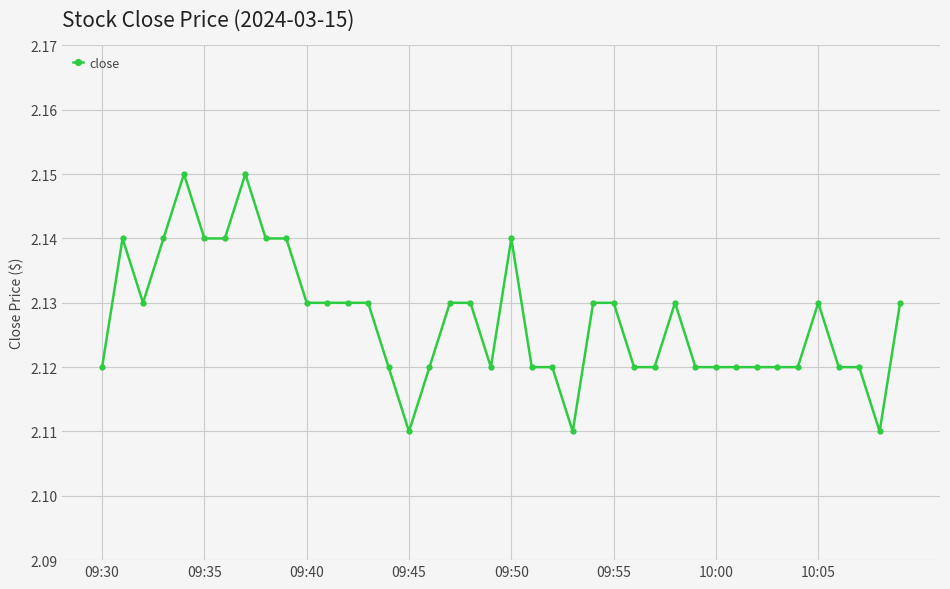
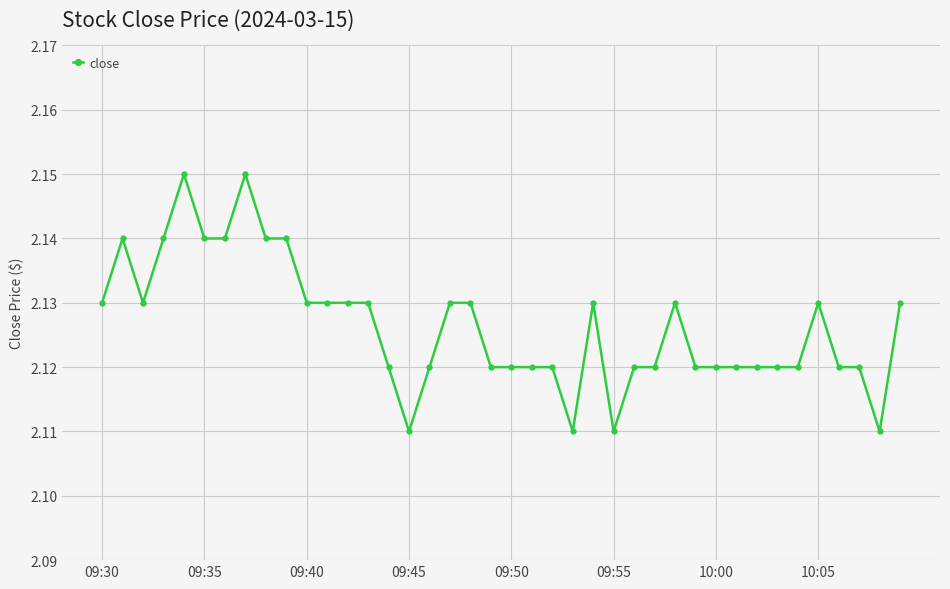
09:30: 2.12 -> 2.13
09:50: 2.14 -> 2.12
09:55: 2.13 -> 2.11
